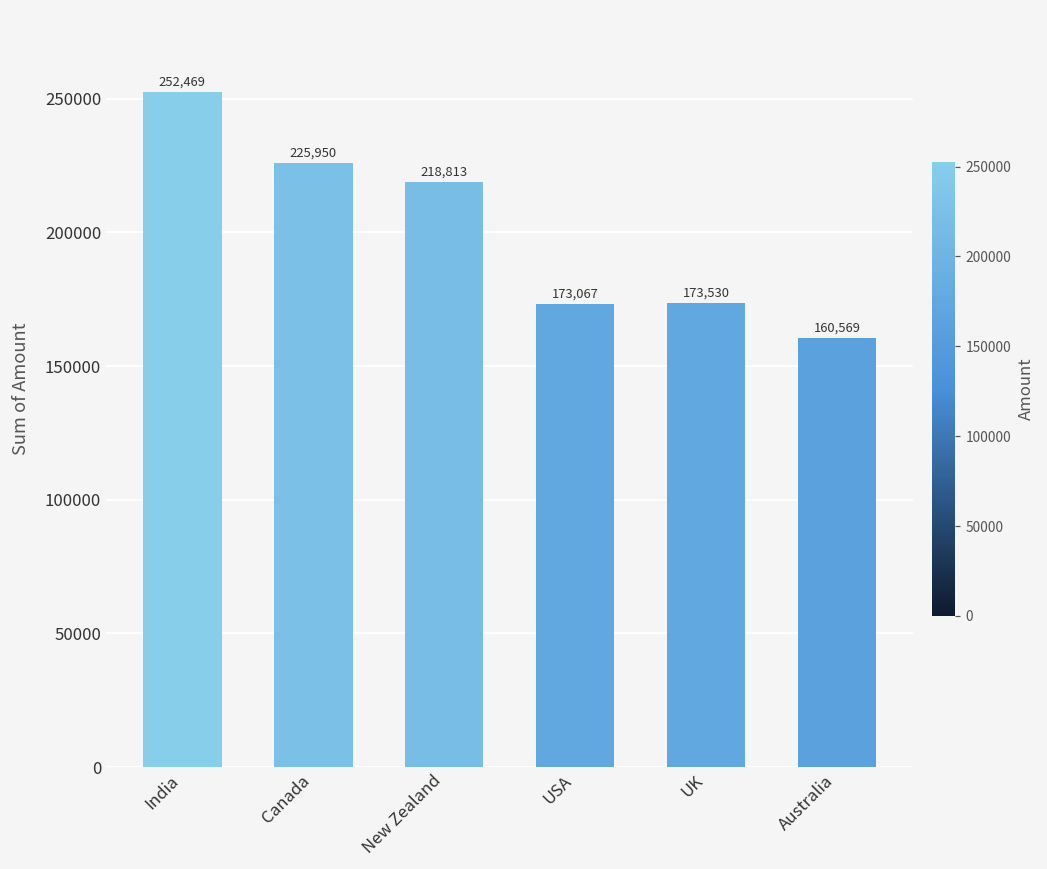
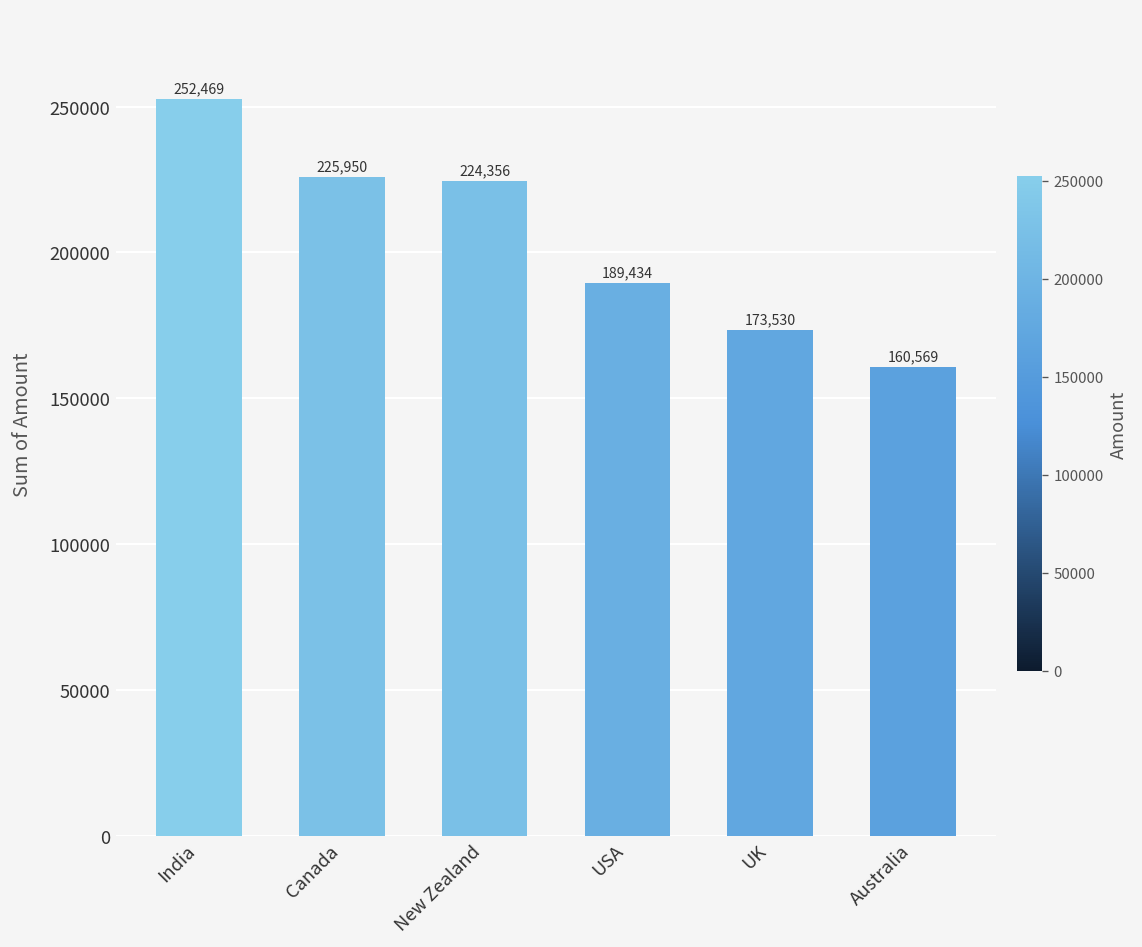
New Zealand: 218,813 -> 224,356
USA: 173,067 -> 189,434
